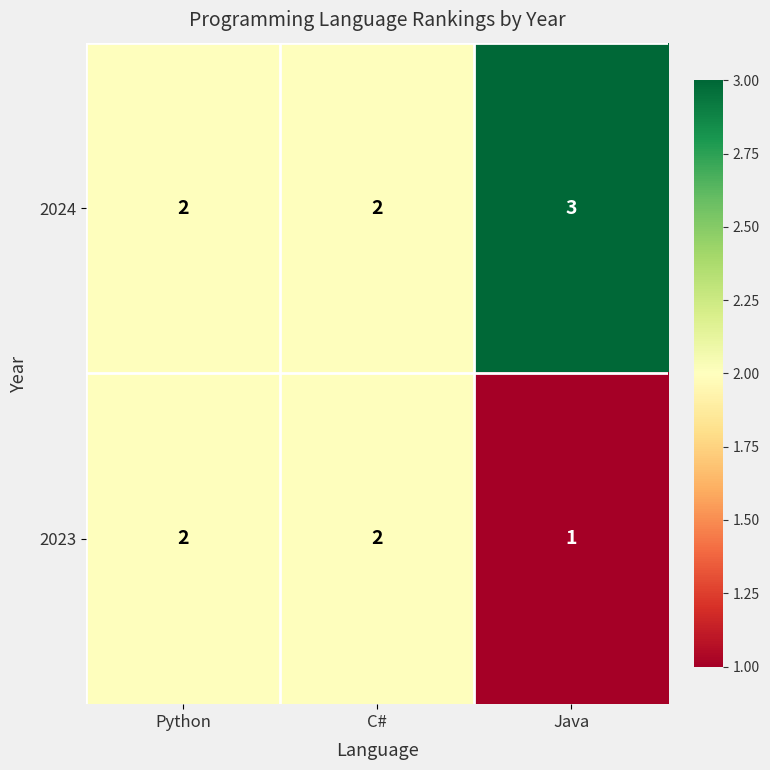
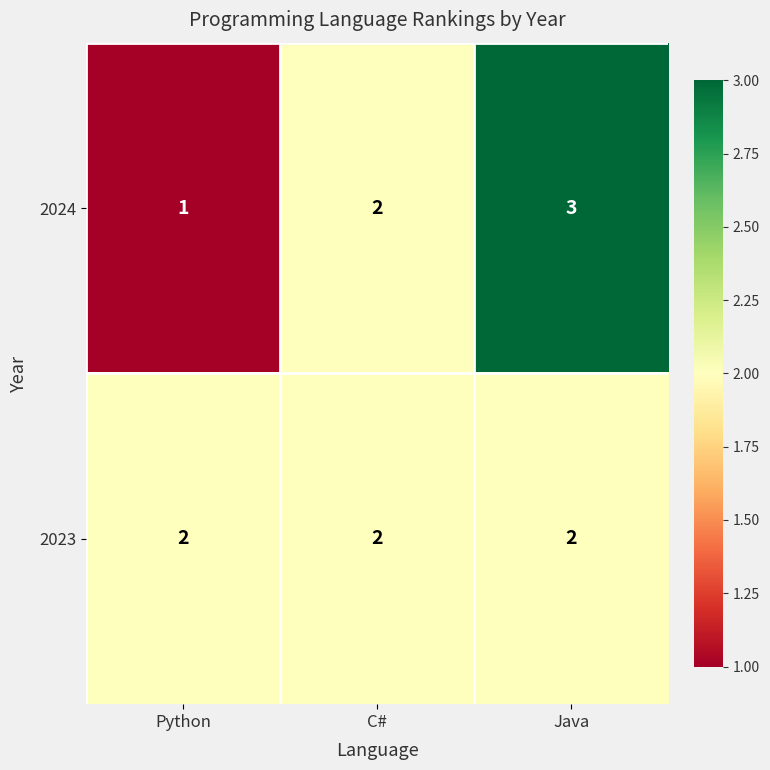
2024, Python: 2 -> 1
2023, Java: 1 -> 2
